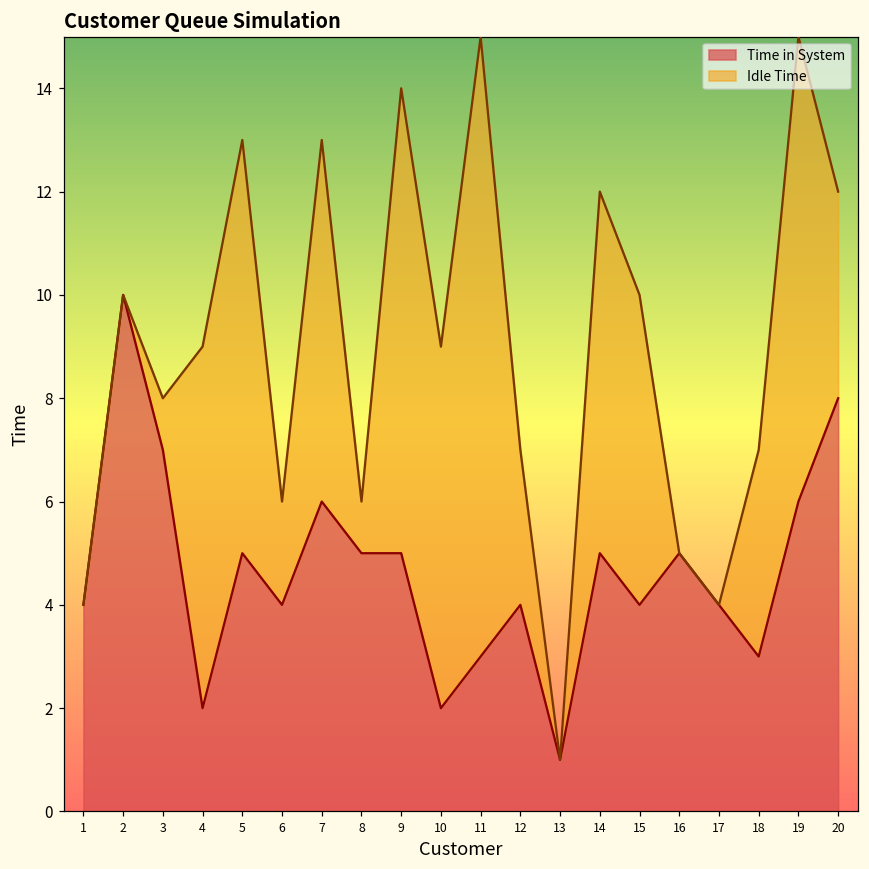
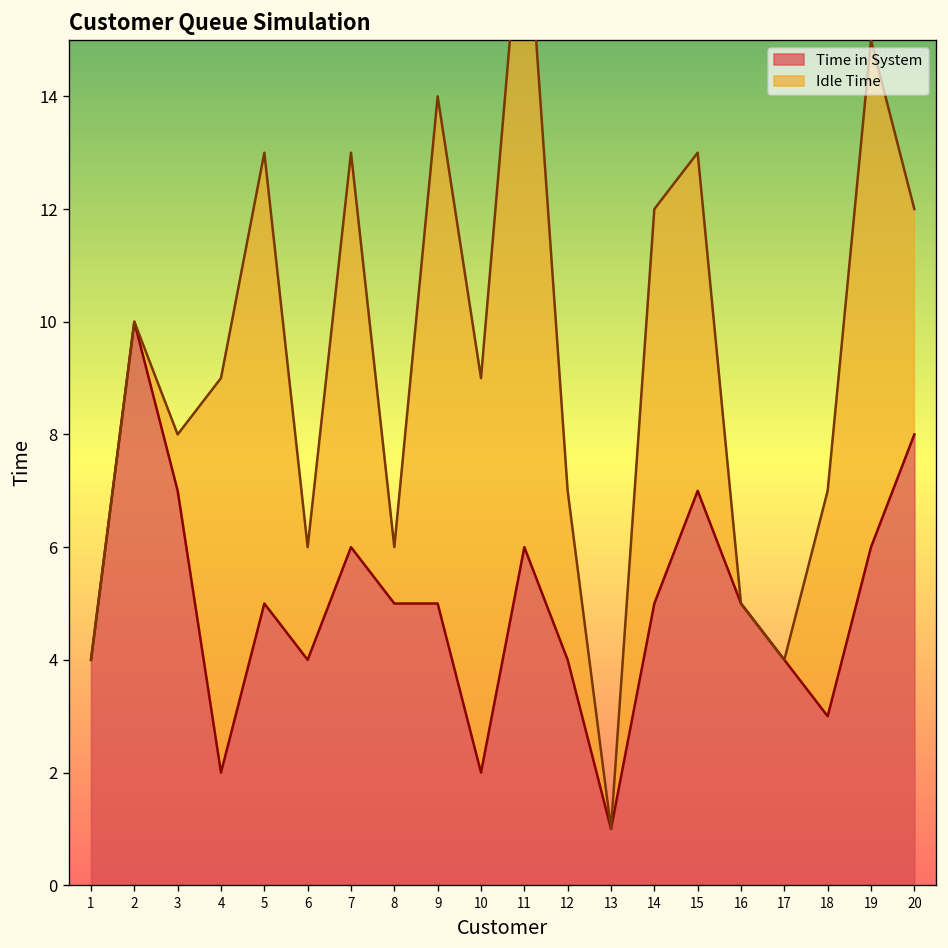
Time in System, 11: 3 -> 6
Time in System, 15: 4 -> 7
